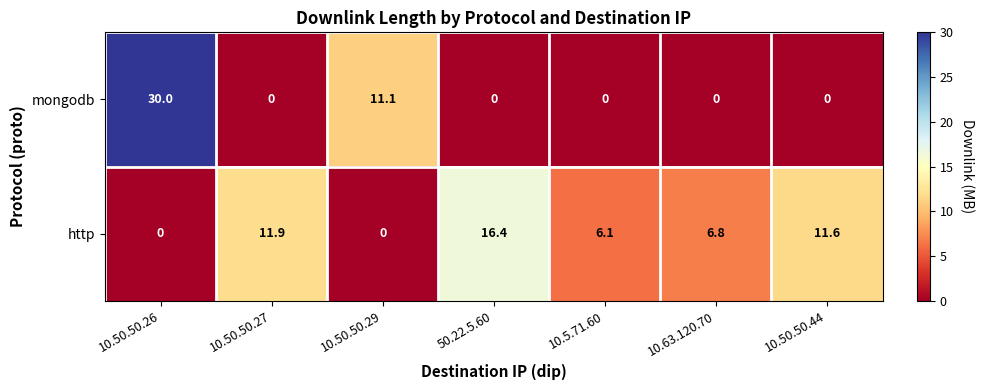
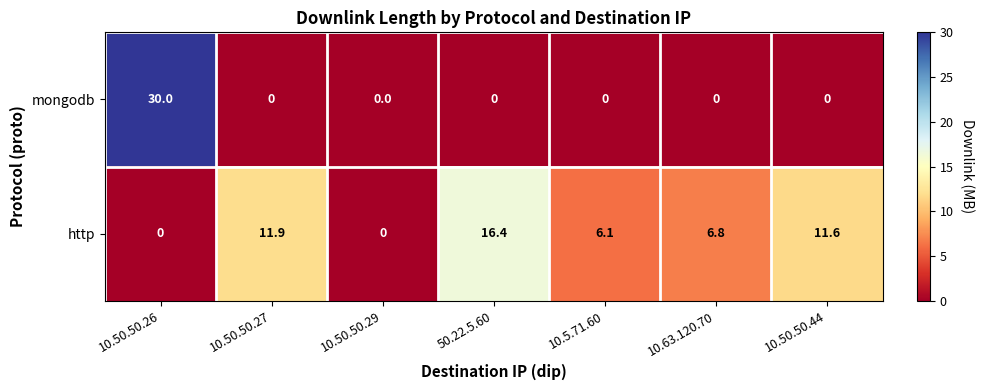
mongodb, 10.50.50.29: 11.1 -> 0.0
